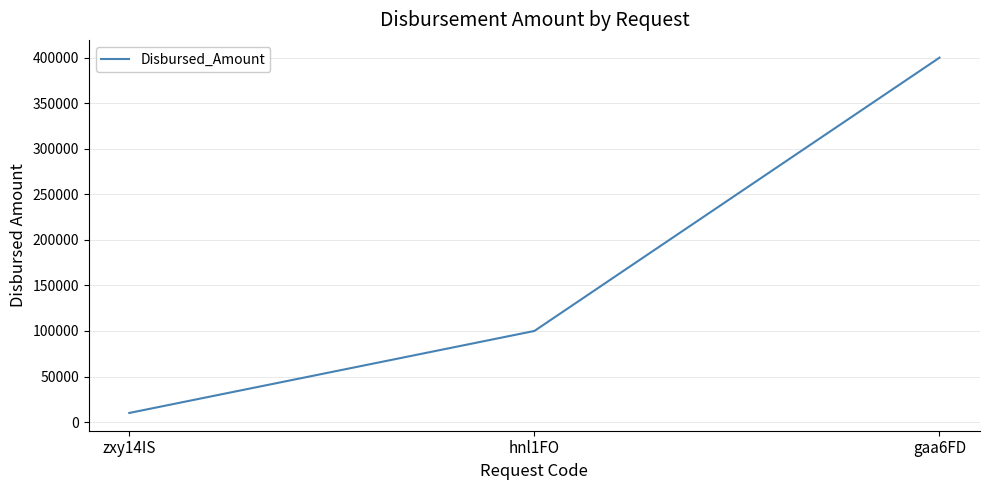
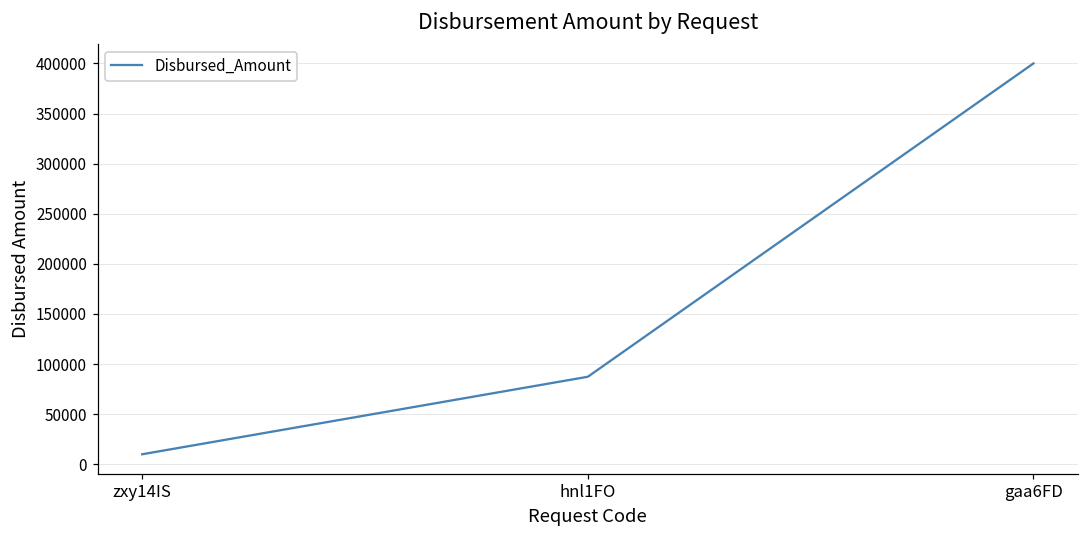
hnl1FO: 100000 -> 90000
